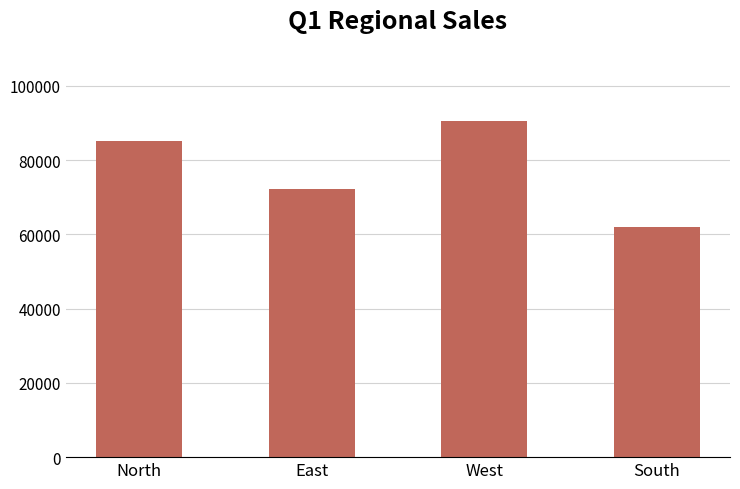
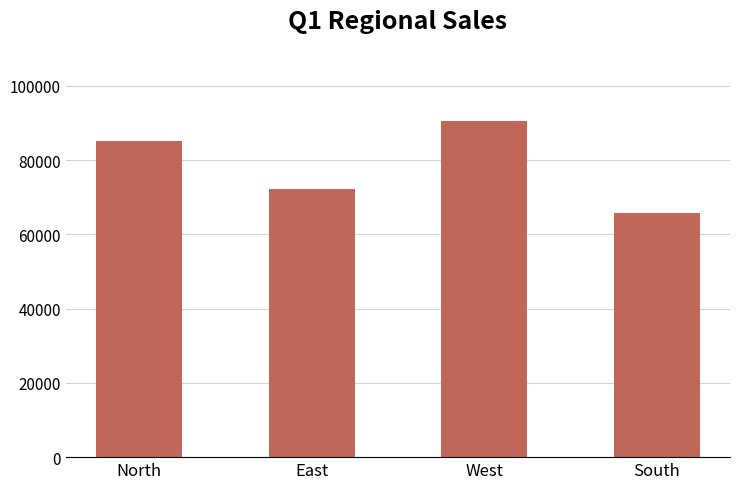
South: 62000 -> 66000
